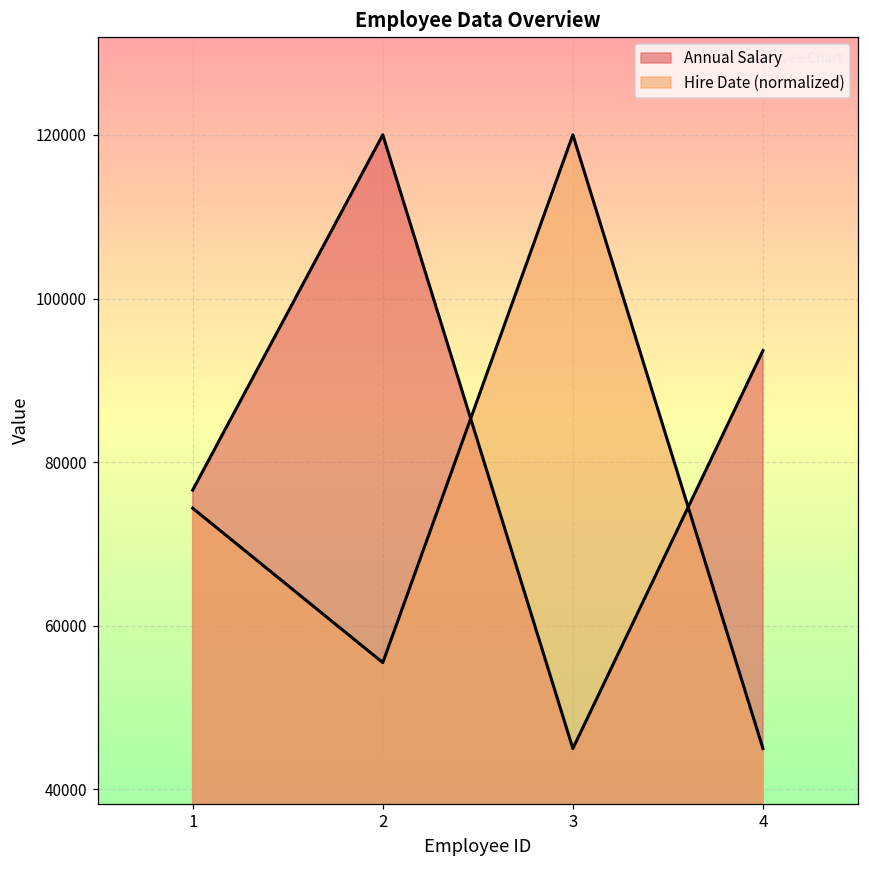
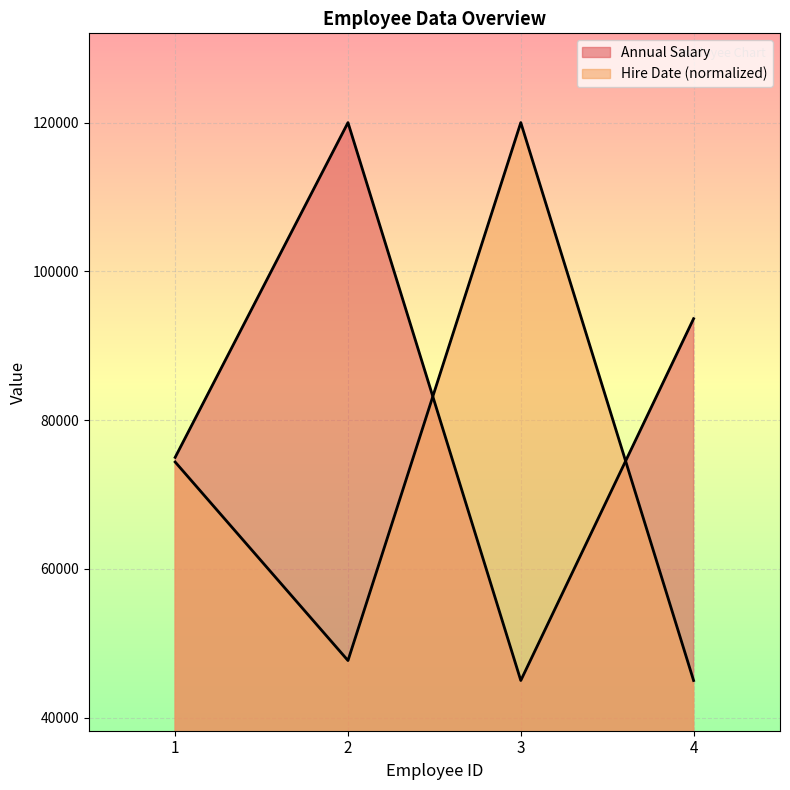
Annual Salary, 1: 77000 -> 75000
Hire Date (normalized), 2: 56000 -> 48000
